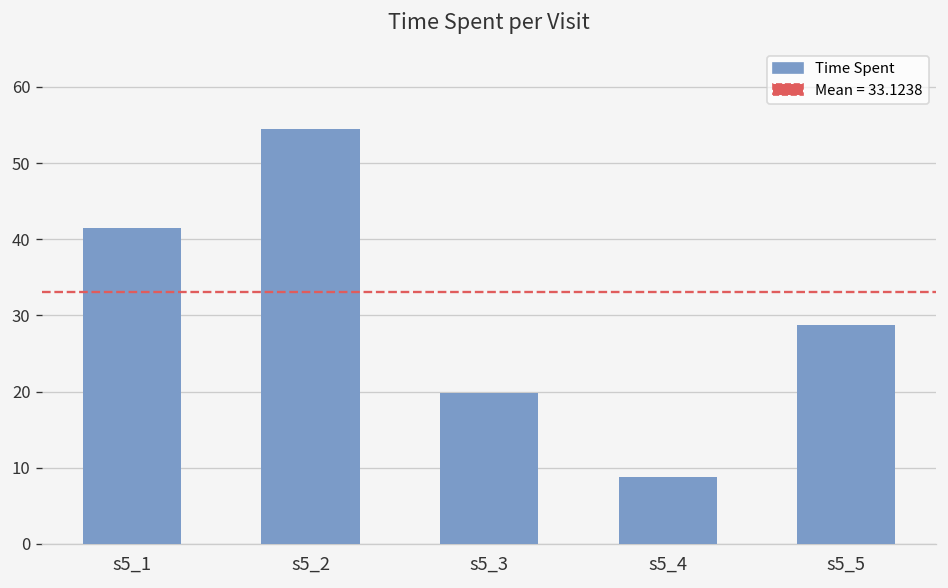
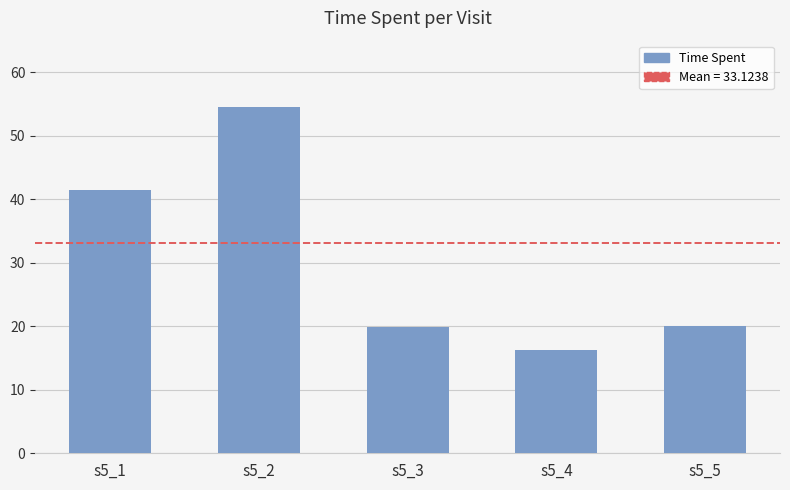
s5_4: 9 -> 16
s5_5: 29 -> 20
